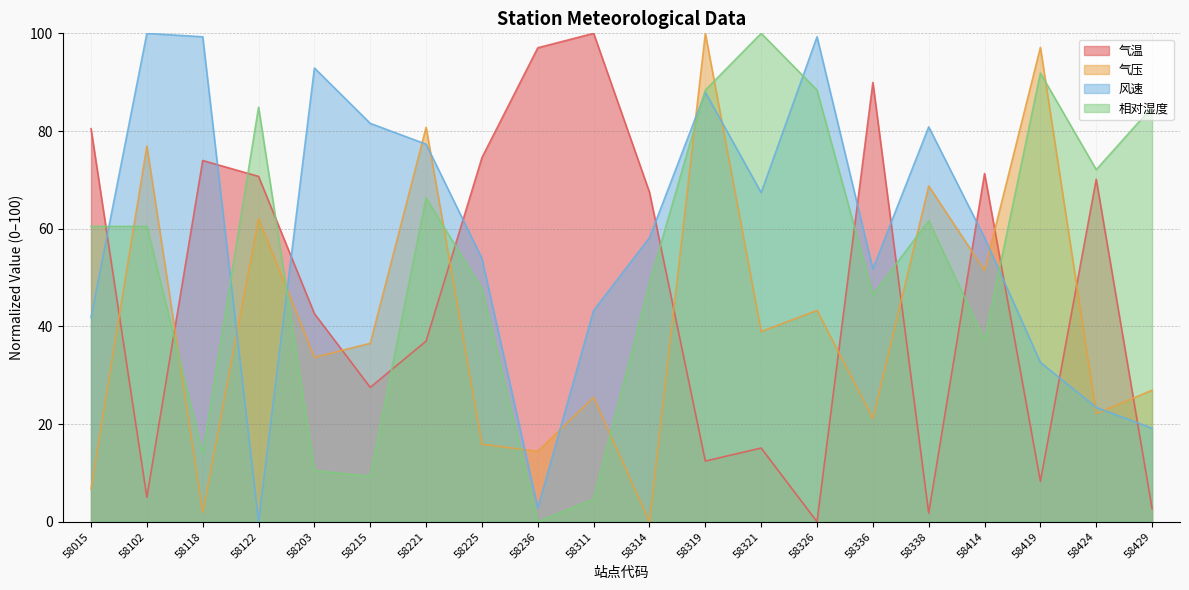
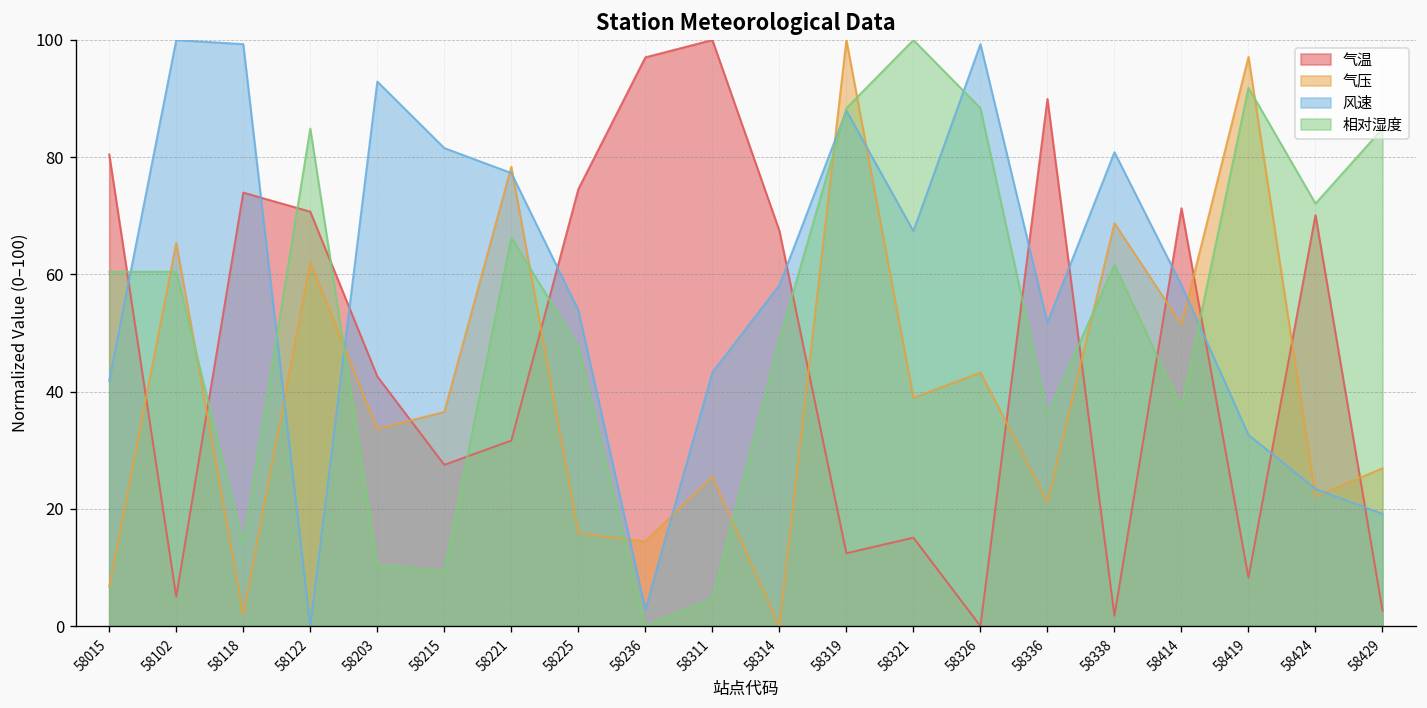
气压, 58102: 77 -> 65
气温, 58221: 37 -> 32
气压, 58221: 81 -> 78
相对湿度, 58336: 47 -> 36
